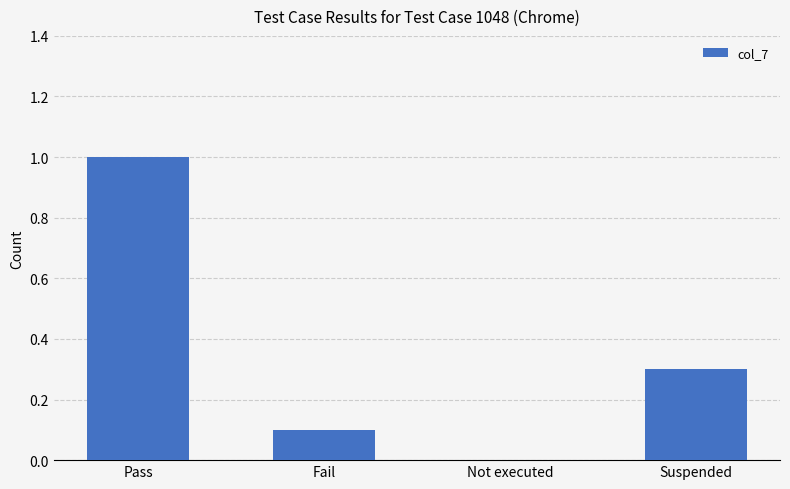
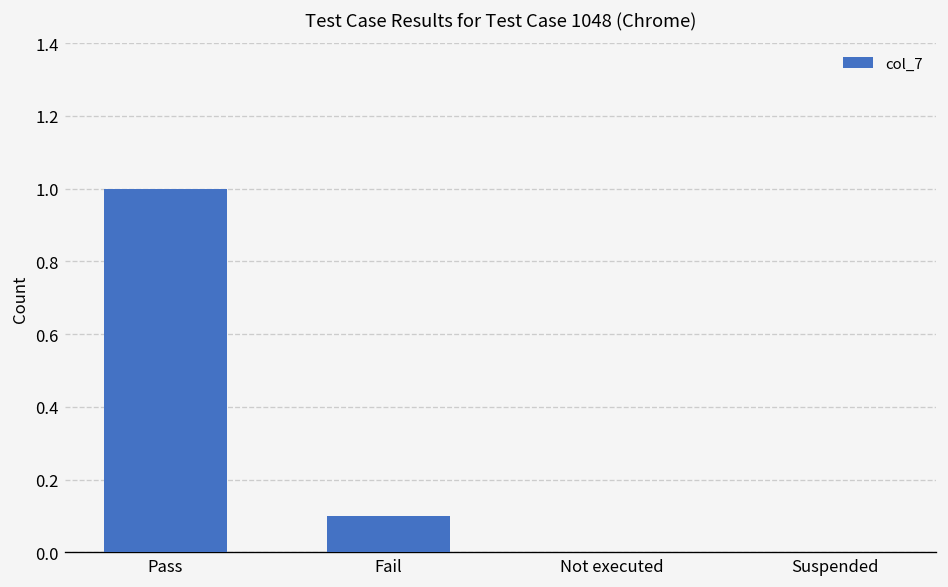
Suspended: 0.3 -> 0.0
